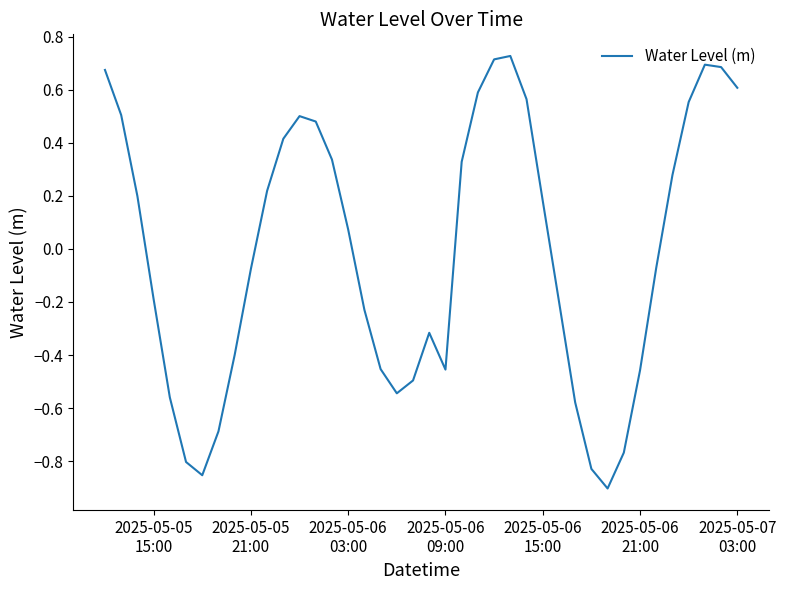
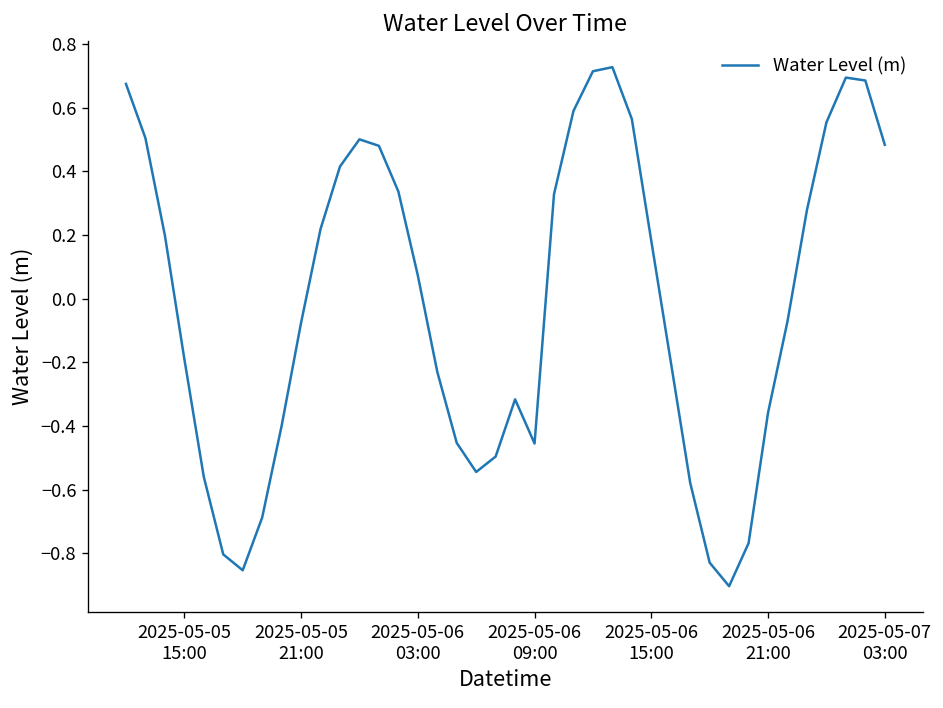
2025-05-06 21:00: -0.46 -> -0.36
2025-05-07 03:00: 0.61 -> 0.48
